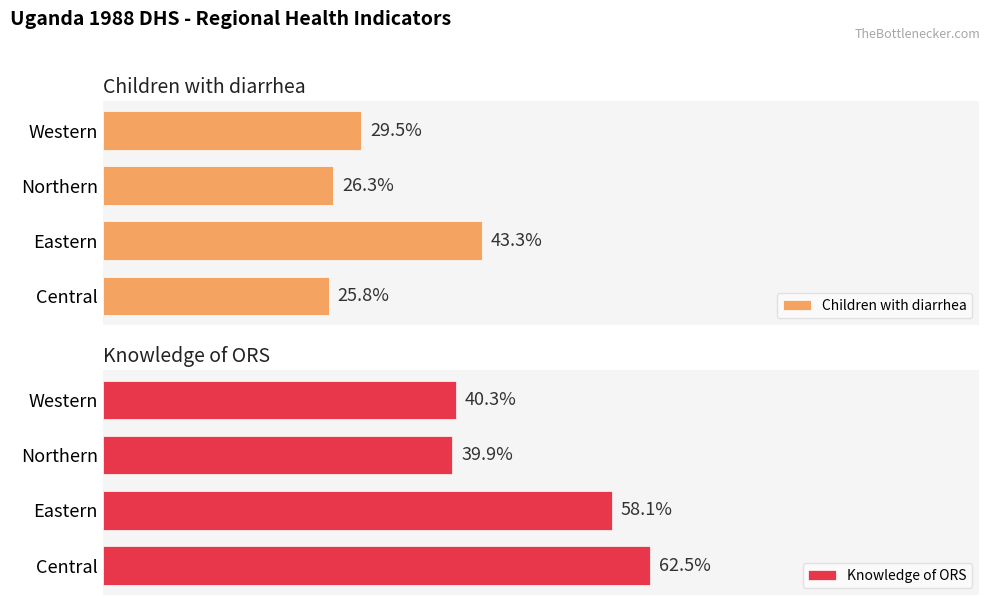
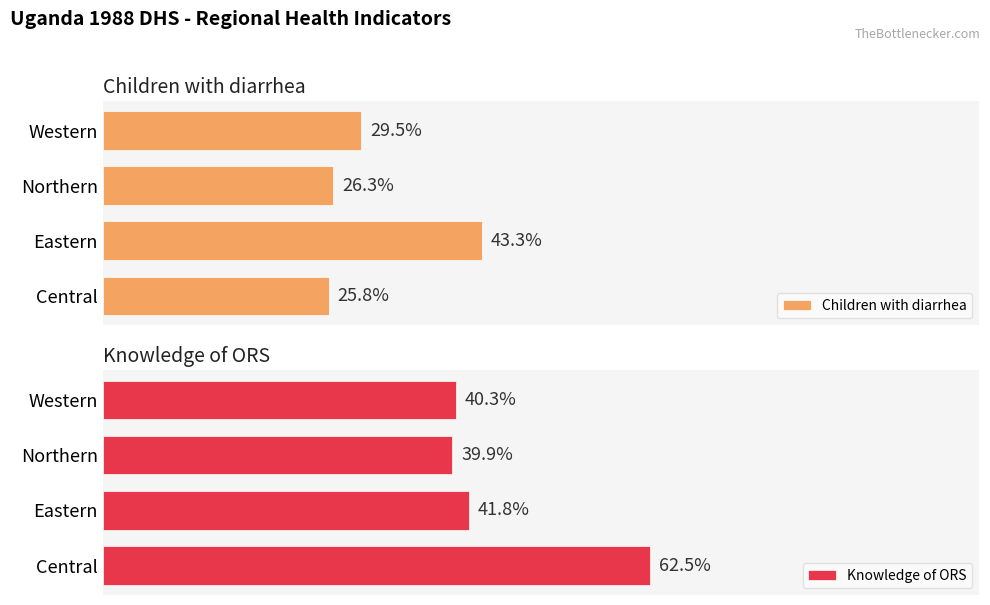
Knowledge of ORS, Eastern: 58.1% -> 41.8%
